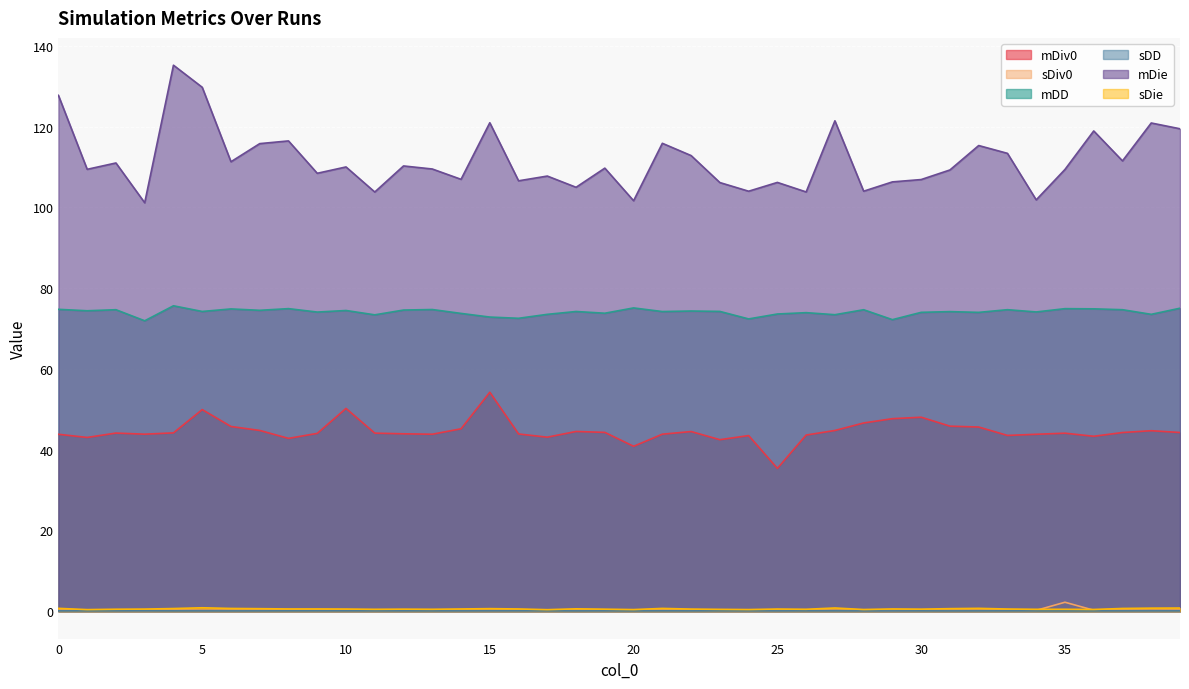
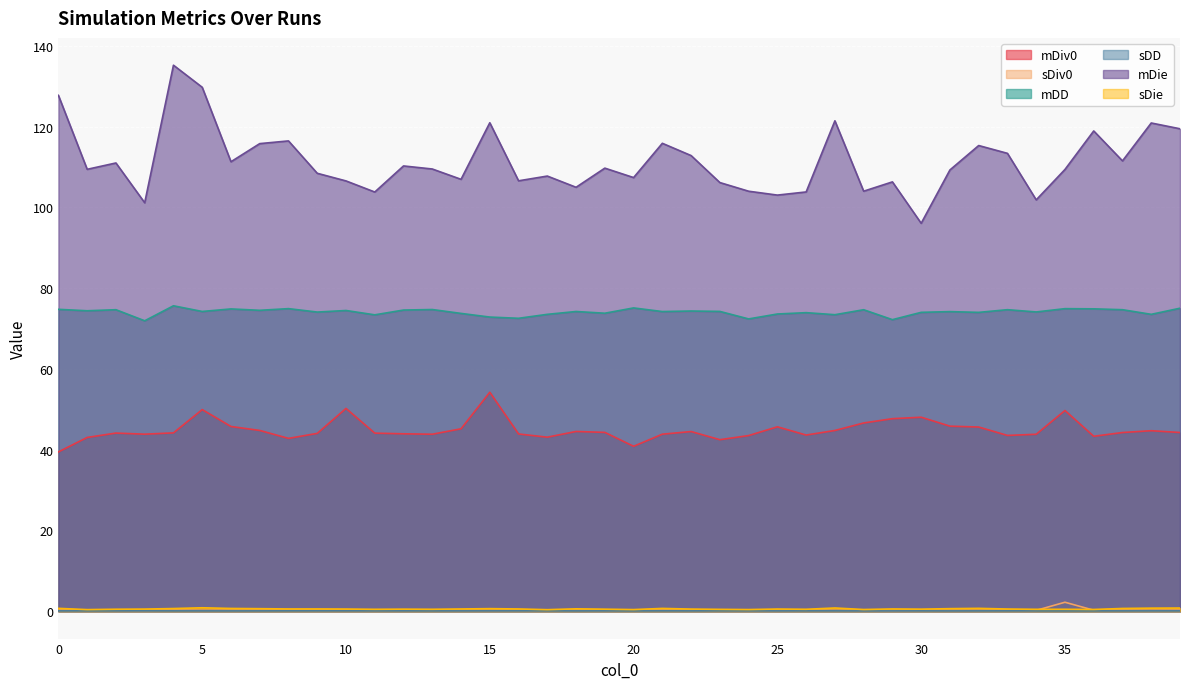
mDiv0, 0: 44 -> 39
mDie, 10: 110 -> 107
mDie, 20: 102 -> 107
mDiv0, 25: 35 -> 46
mDie, 25: 106 -> 103
mDie, 30: 107 -> 96
mDiv0, 35: 44 -> 50
